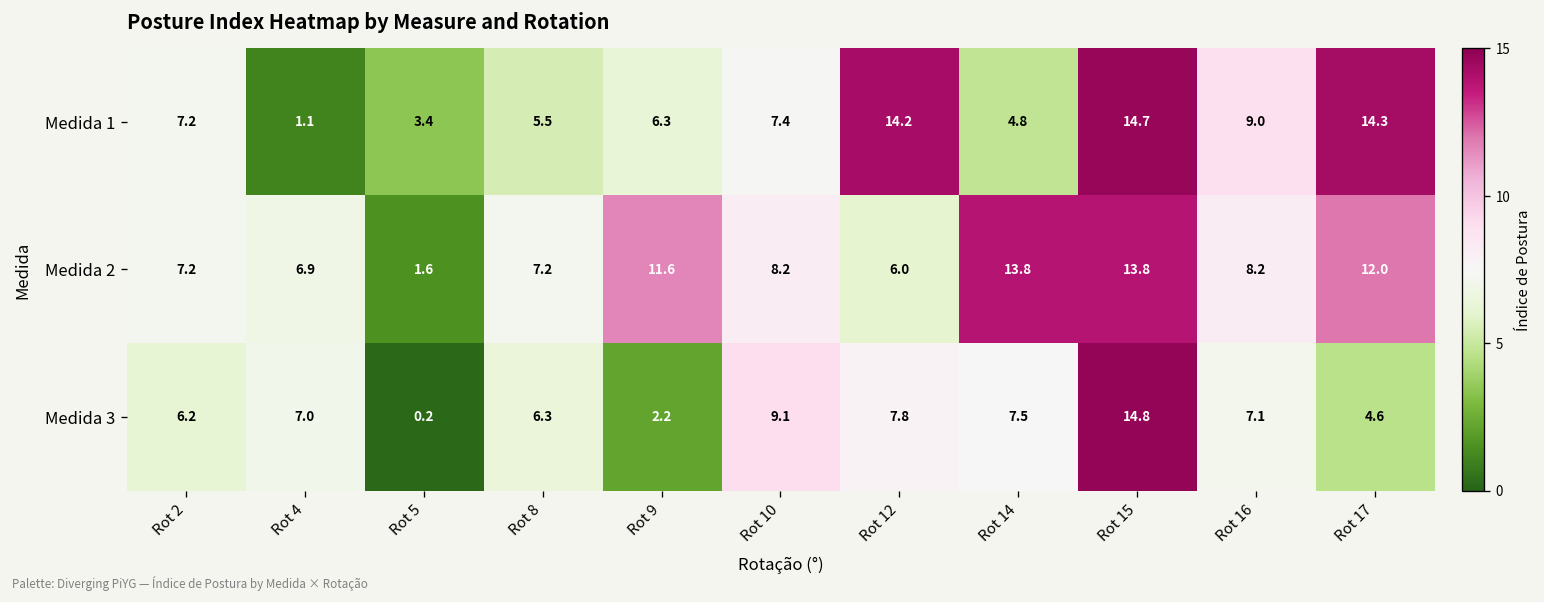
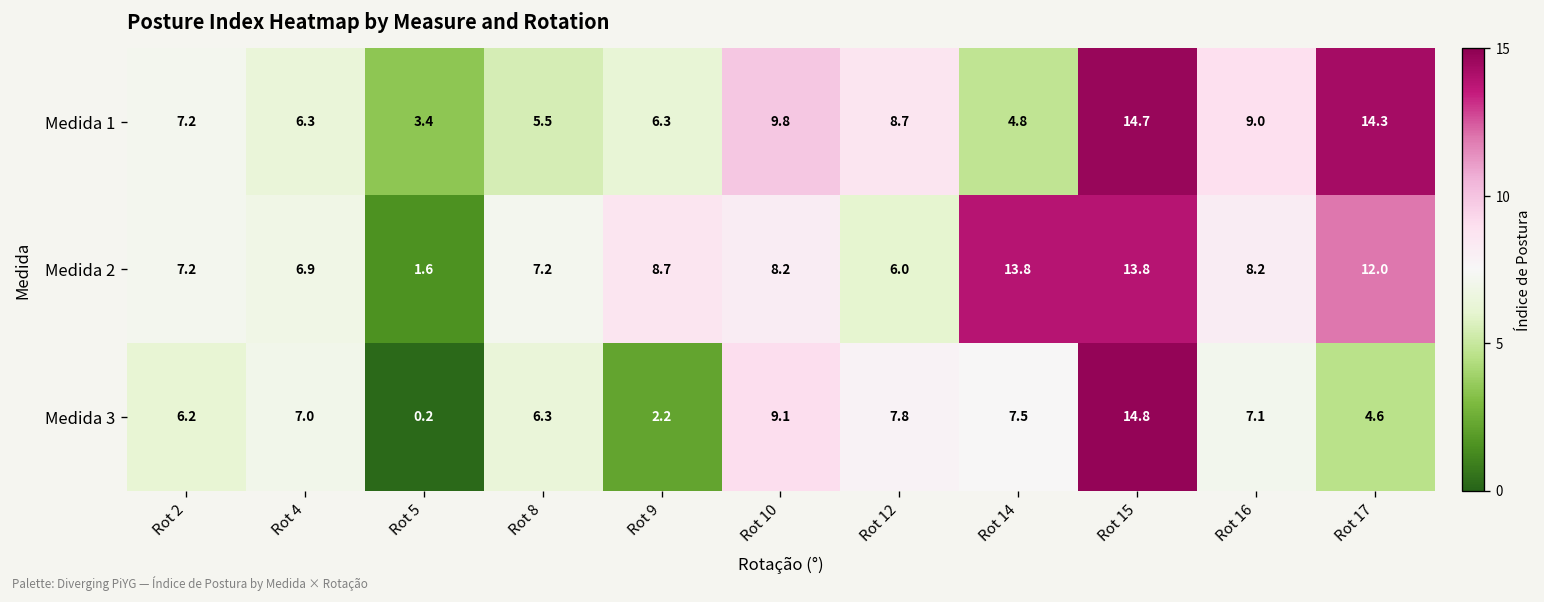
Medida 1, Rot 4: 1.1 -> 6.3
Medida 1, Rot 10: 7.4 -> 9.8
Medida 1, Rot 12: 14.2 -> 8.7
Medida 2, Rot 9: 11.6 -> 8.7
